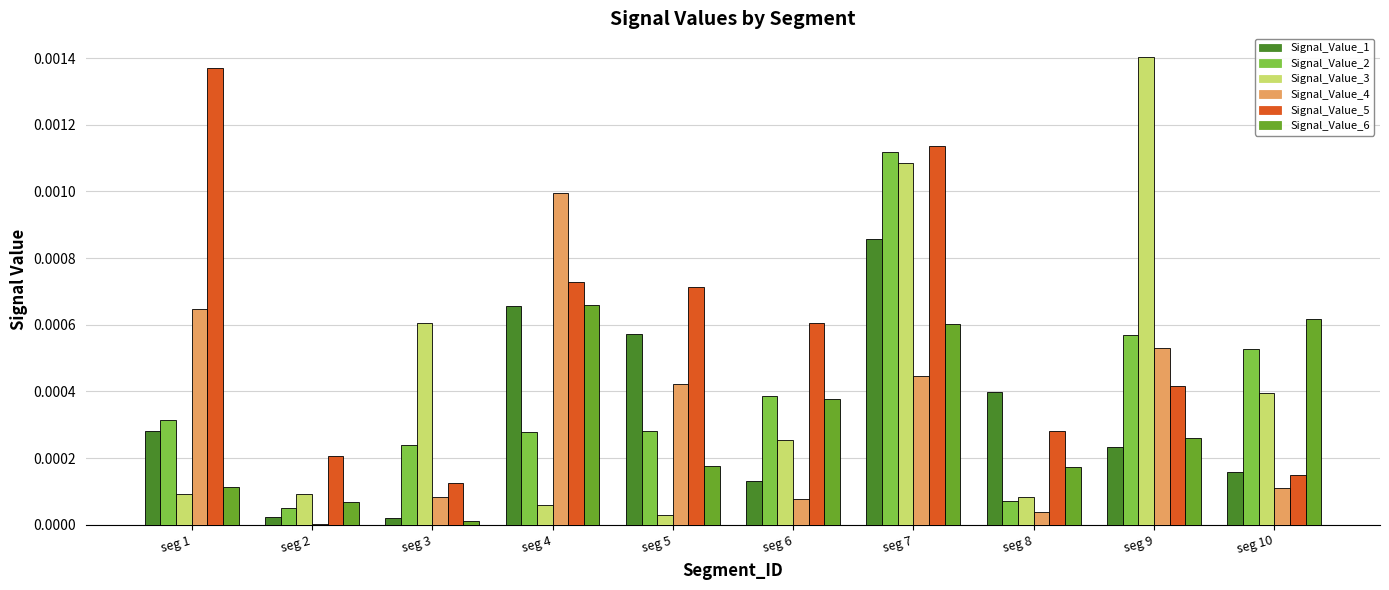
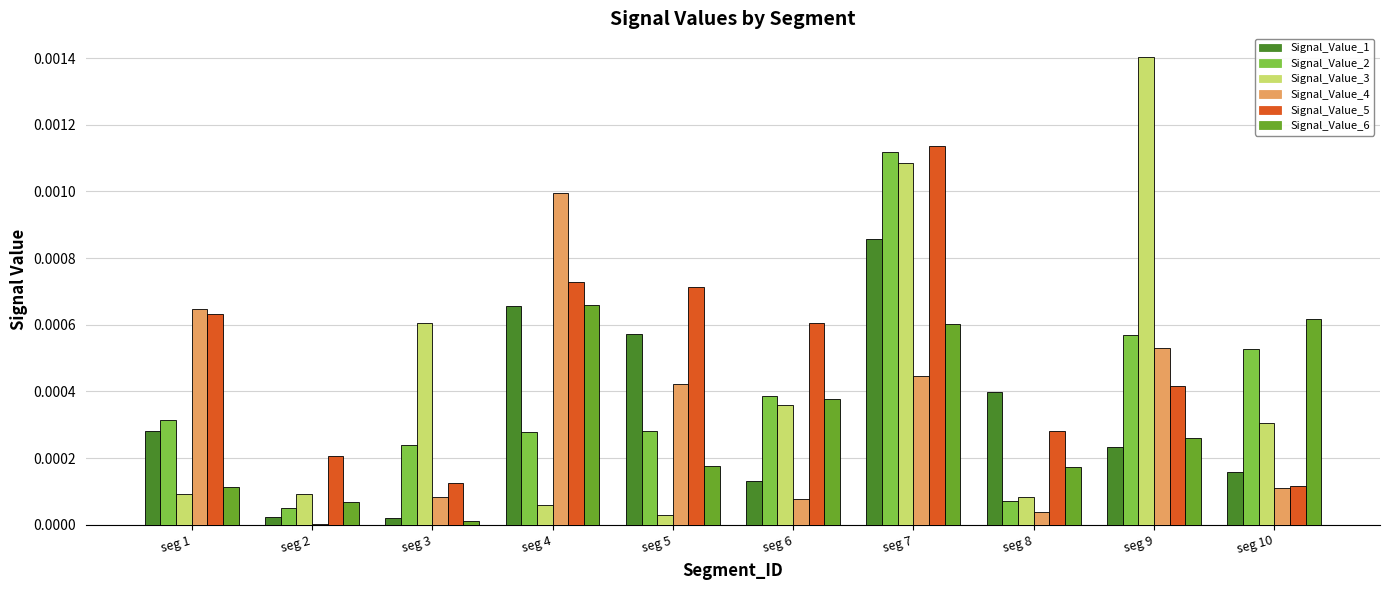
Signal_Value_5, seg 1: 0.00137 -> 0.00063
Signal_Value_3, seg 6: 0.00025 -> 0.00036
Signal_Value_3, seg 10: 0.00040 -> 0.00030
Signal_Value_5, seg 10: 0.00015 -> 0.00012
